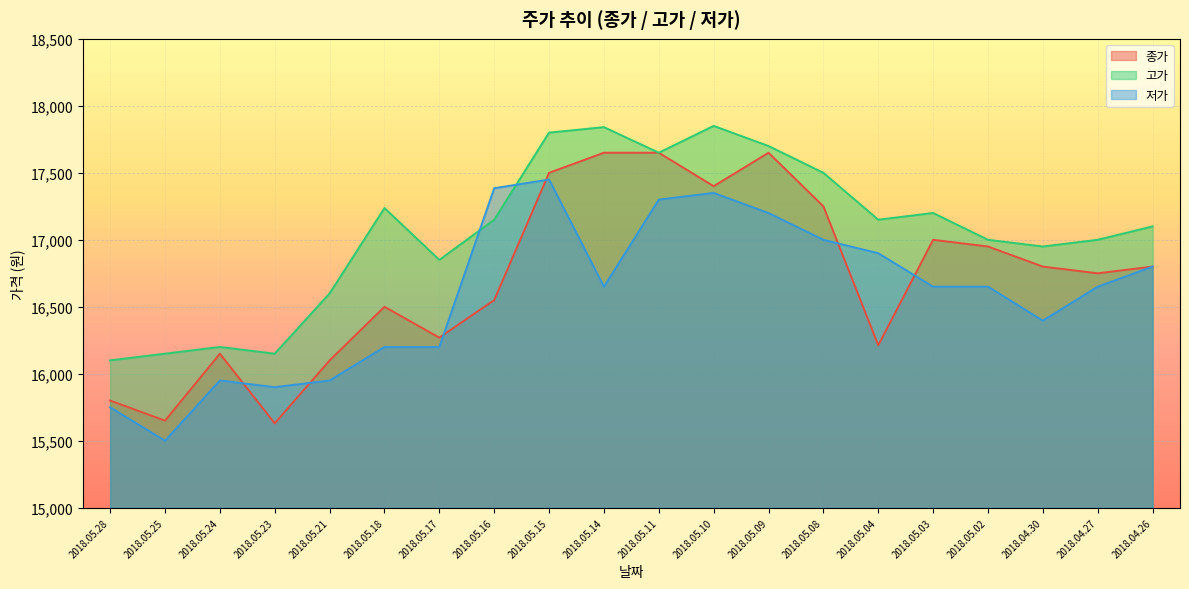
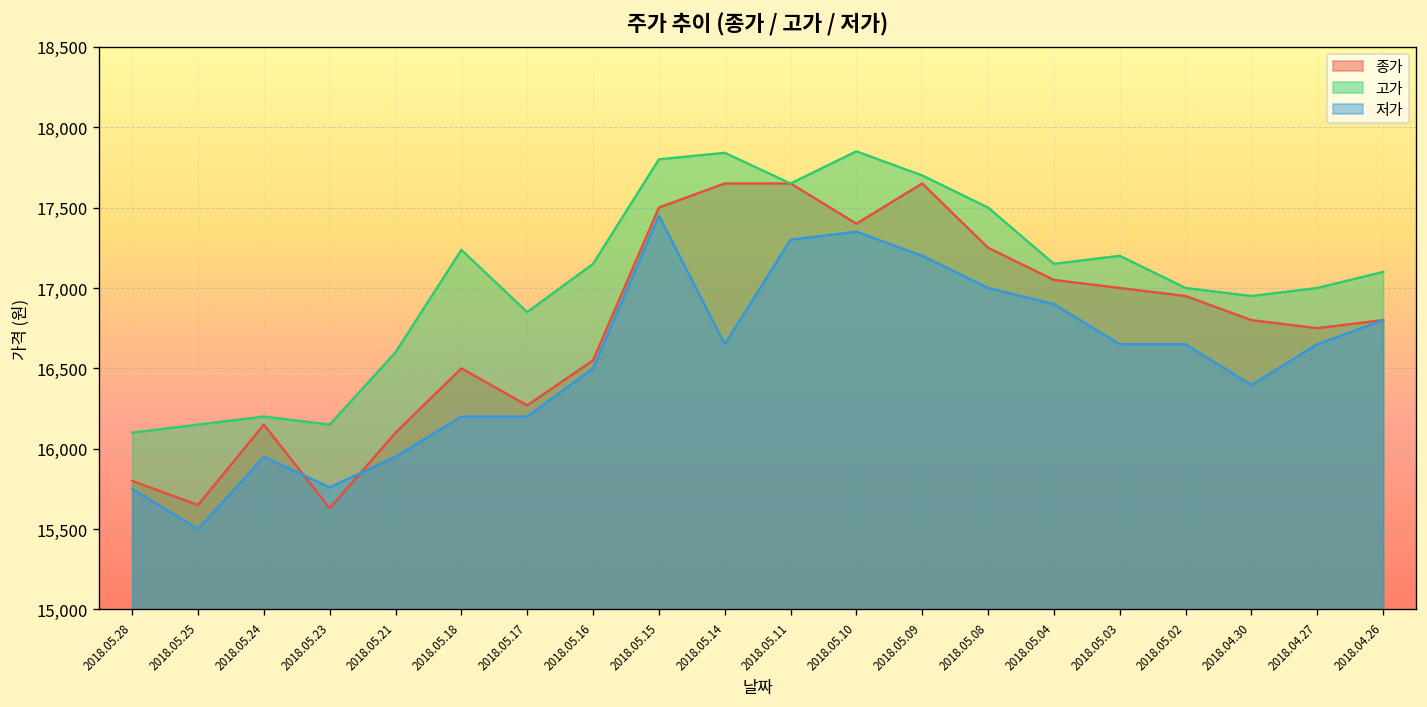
저가, 2018.05.23: 15,900 -> 15,760
저가, 2018.05.16: 17,390 -> 16,500
종가, 2018.05.04: 16,210 -> 17,050
